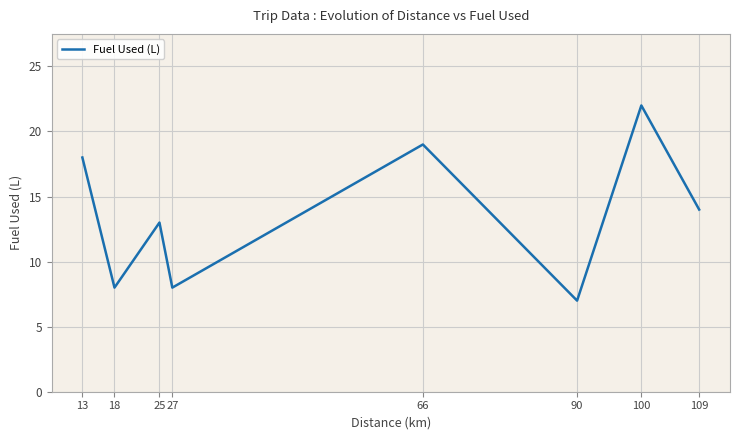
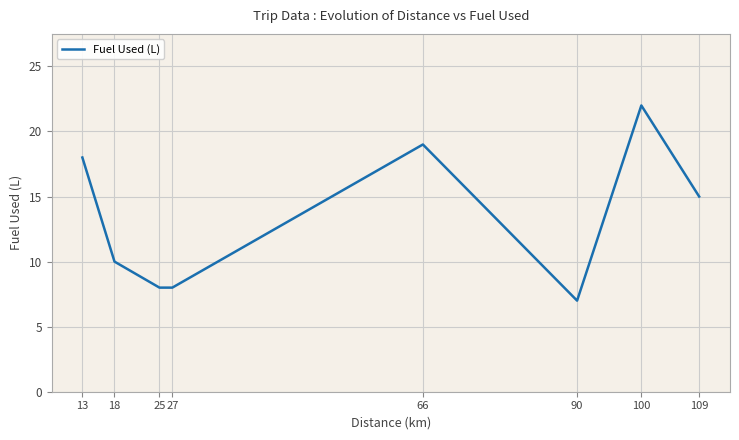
18: 8 -> 10
25: 13 -> 8
109: 14 -> 15
